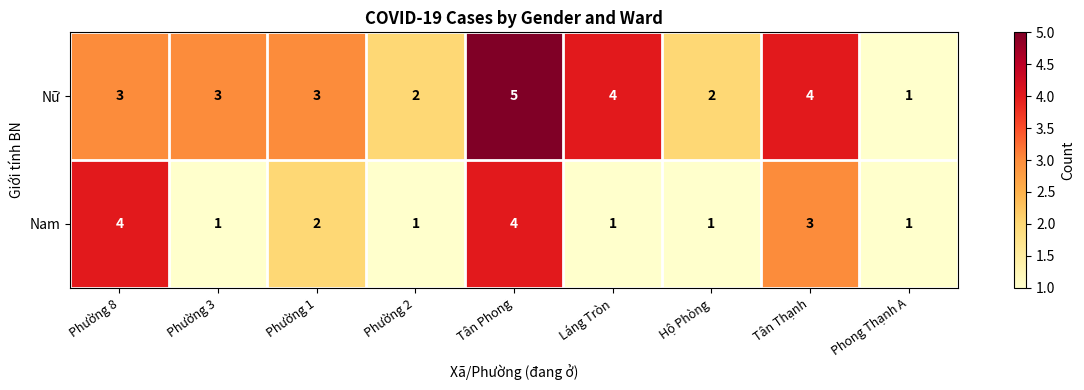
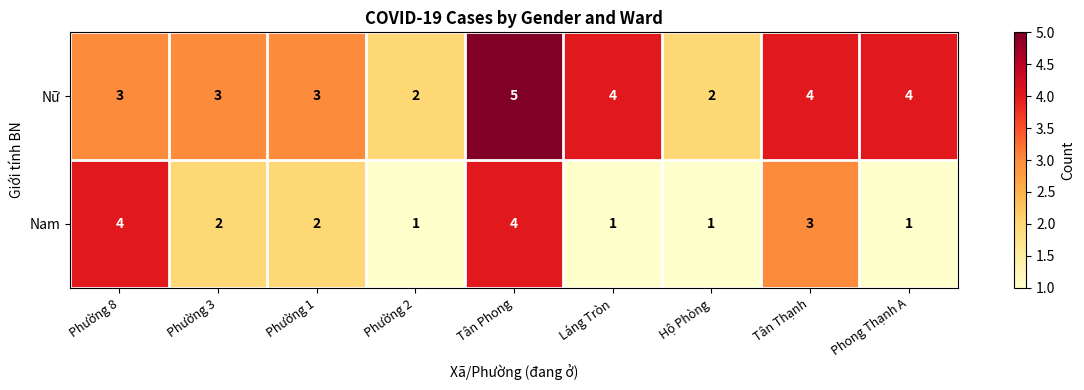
Nữ, Phong Thạnh A: 1 -> 4
Nam, Phường 3: 1 -> 2
